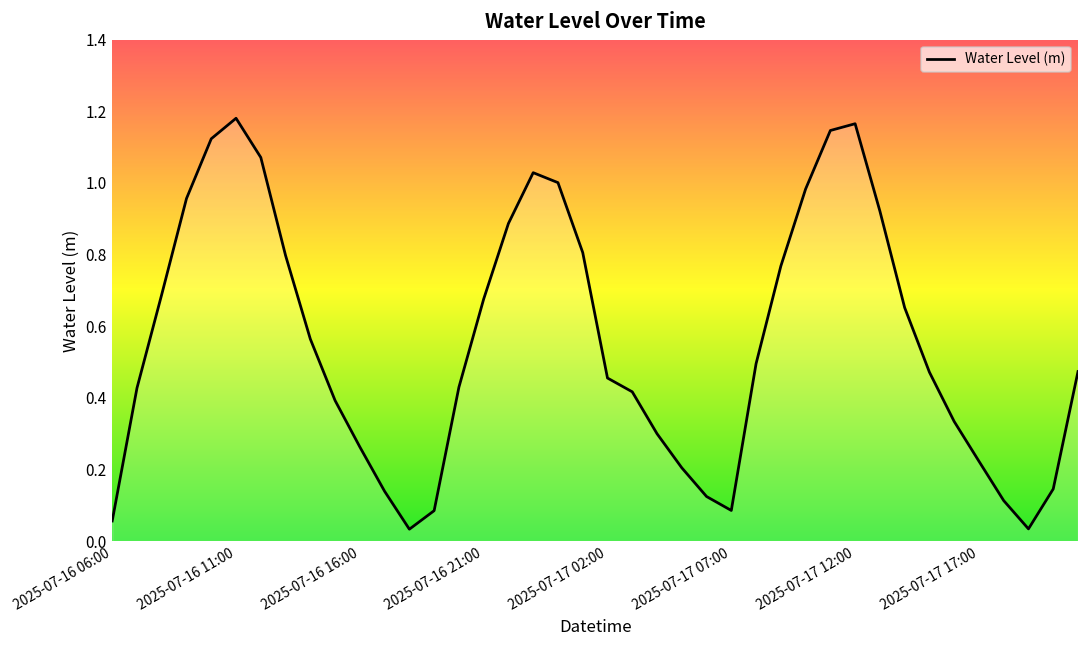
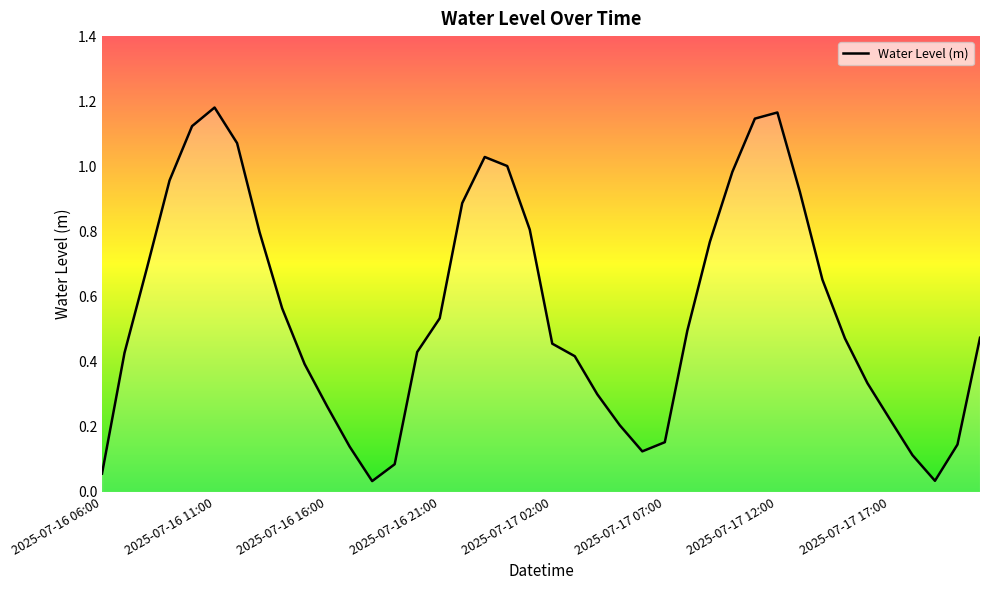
2025-07-16 21:00: 0.68 -> 0.53
2025-07-17 07:00: 0.09 -> 0.15
